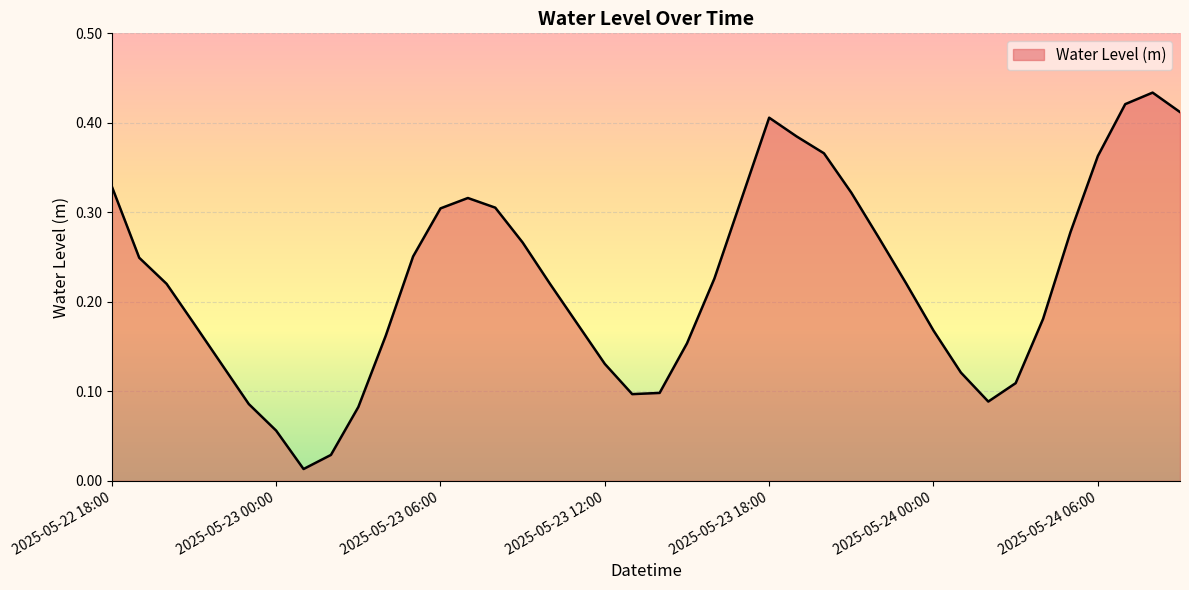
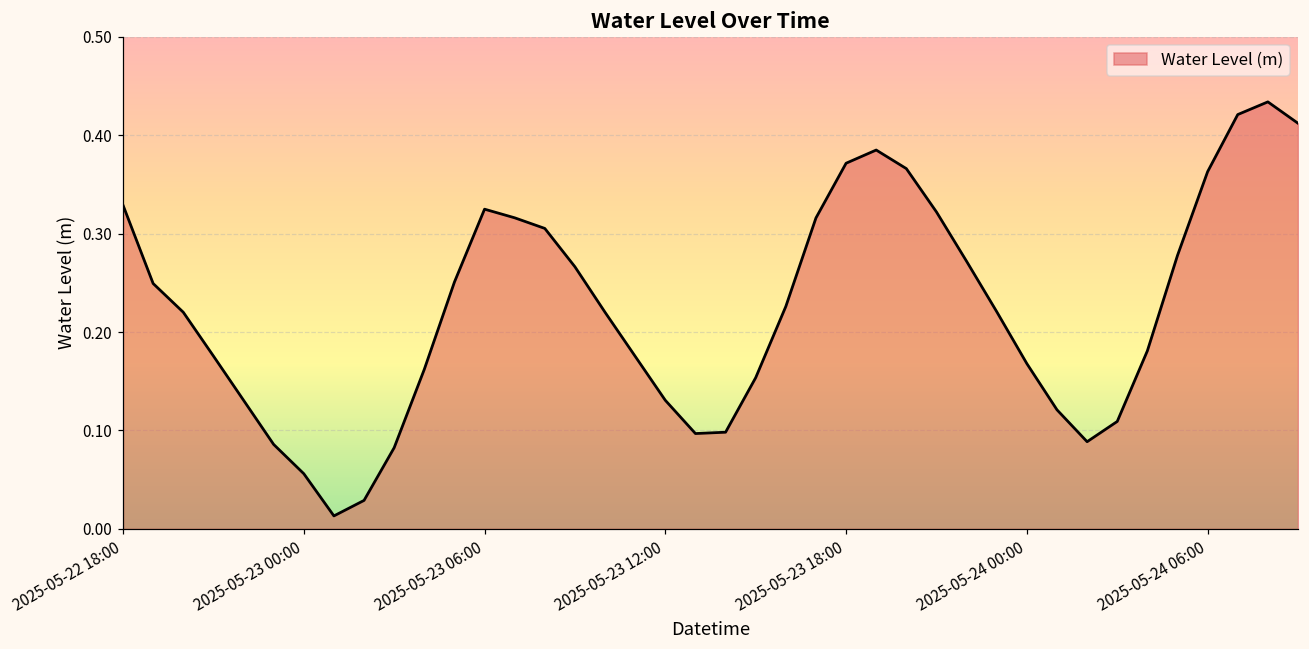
2025-05-23 06:00: 0.30 -> 0.32
2025-05-23 18:00: 0.41 -> 0.37
